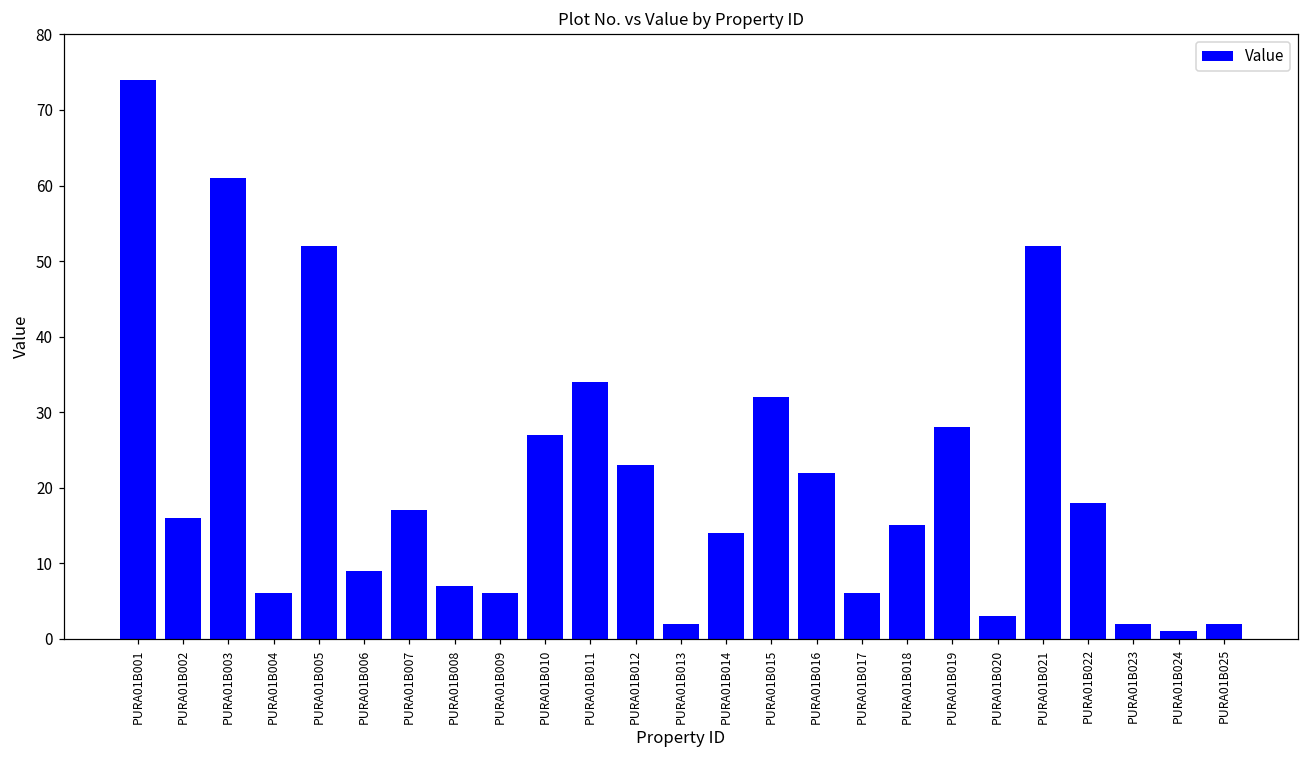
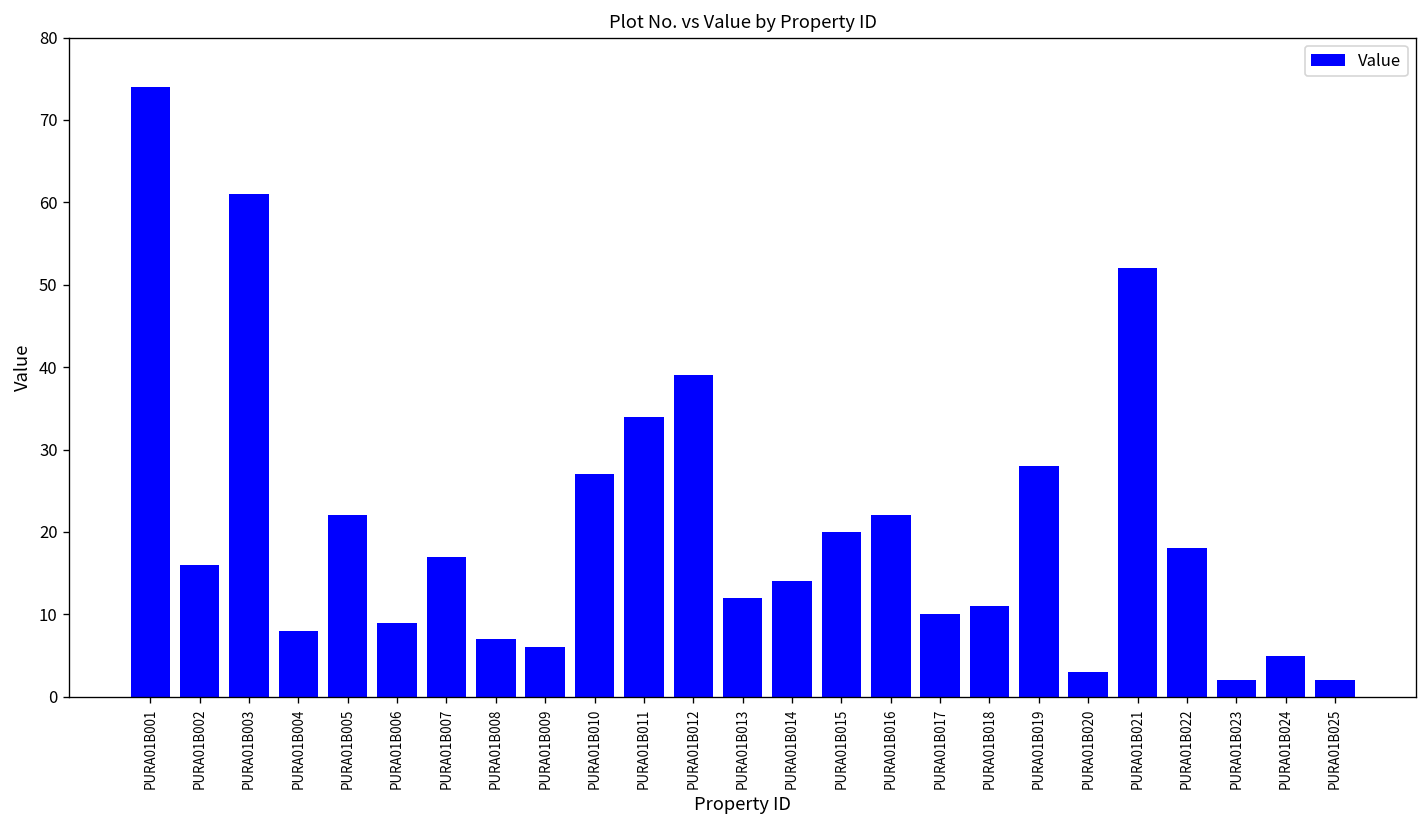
PURA01B004: 6 -> 8
PURA01B005: 52 -> 22
PURA01B012: 23 -> 39
PURA01B013: 2 -> 12
PURA01B015: 32 -> 20
PURA01B017: 6 -> 10
PURA01B018: 15 -> 11
PURA01B024: 1 -> 5
